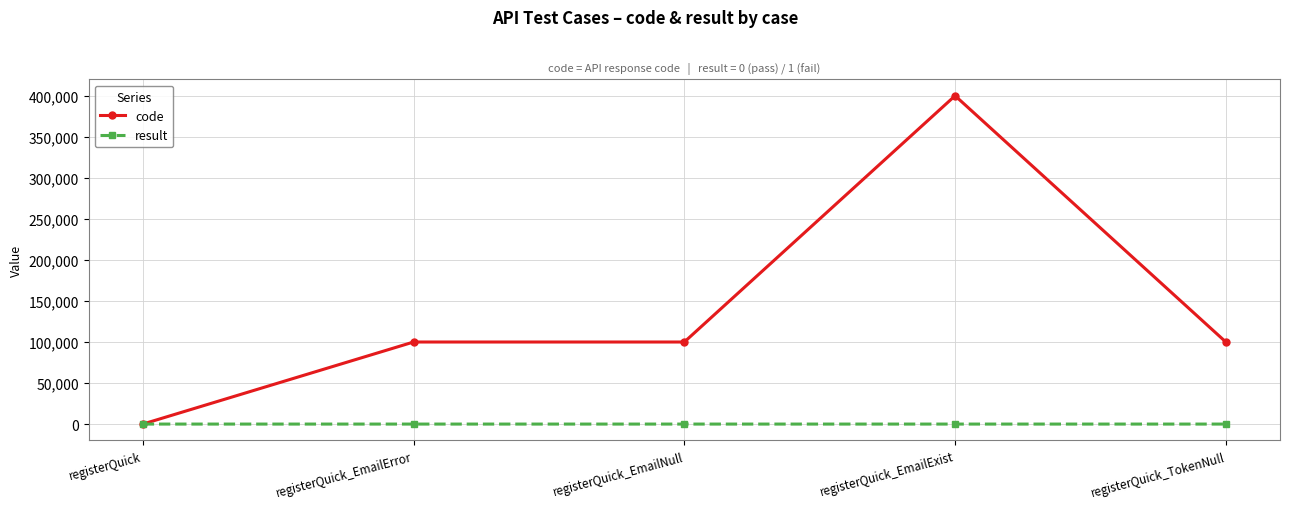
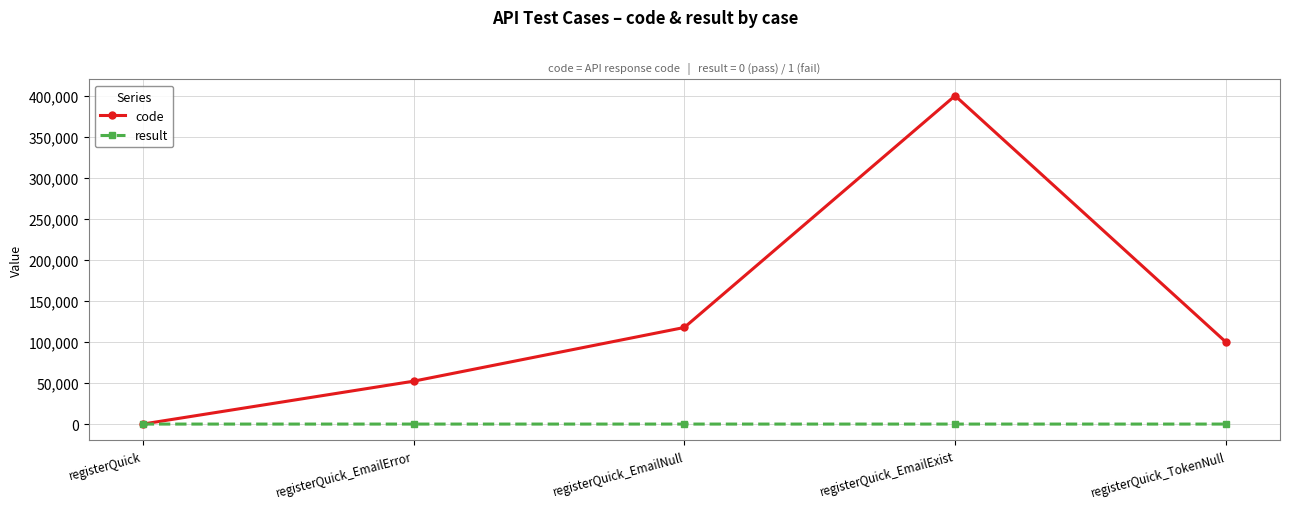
code, registerQuick_EmailError: 100,000 -> 50,000
code, registerQuick_EmailNull: 100,000 -> 120,000
